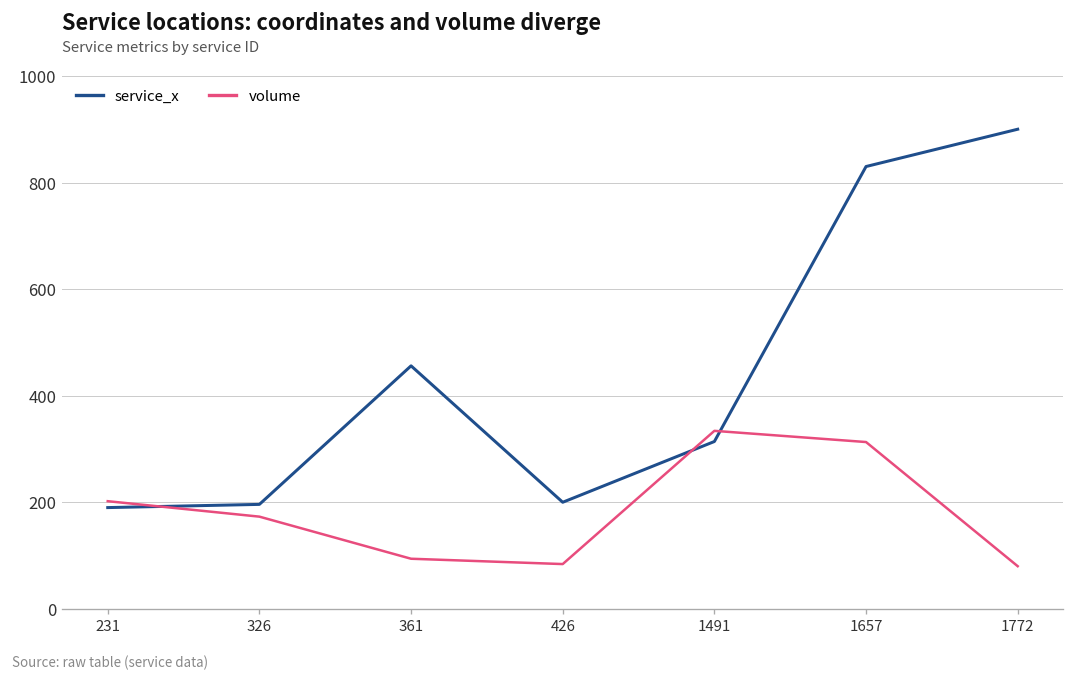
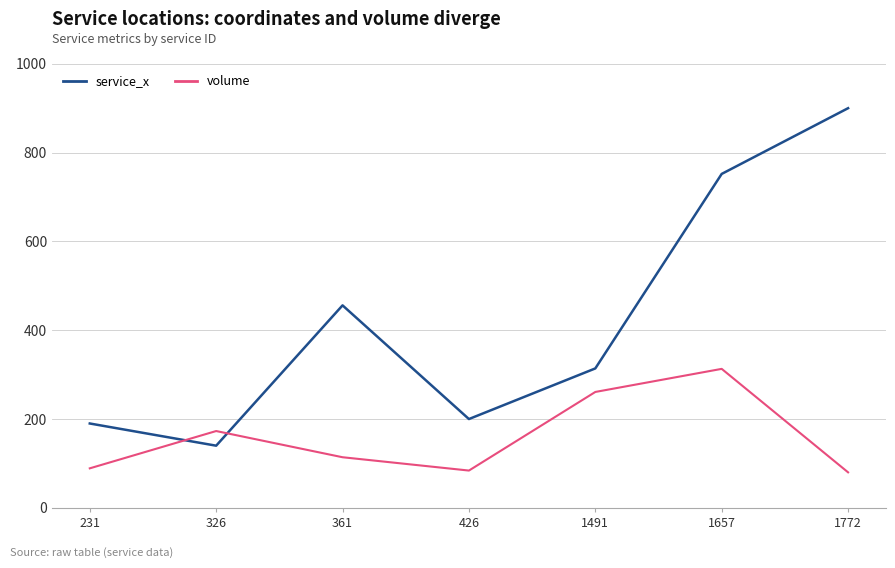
volume, 231: 200 -> 90
service_x, 326: 200 -> 140
volume, 361: 90 -> 110
volume, 1491: 330 -> 260
service_x, 1657: 830 -> 750
